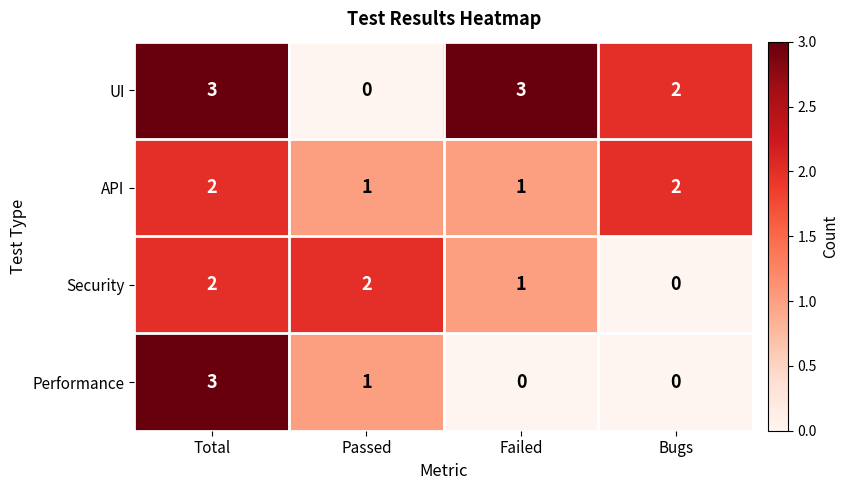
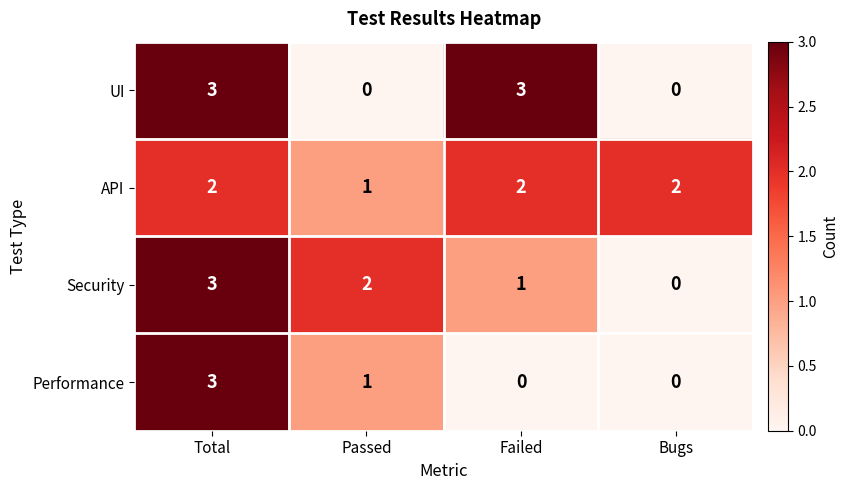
UI, Bugs: 2 -> 0
API, Failed: 1 -> 2
Security, Total: 2 -> 3
